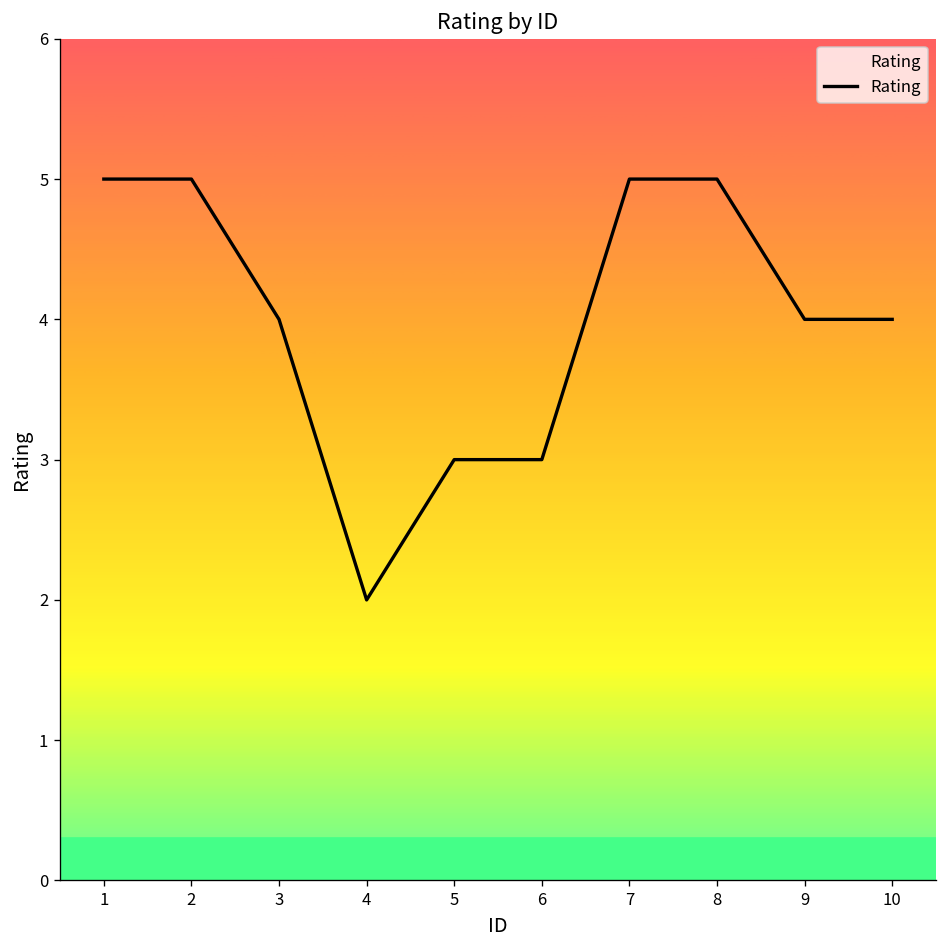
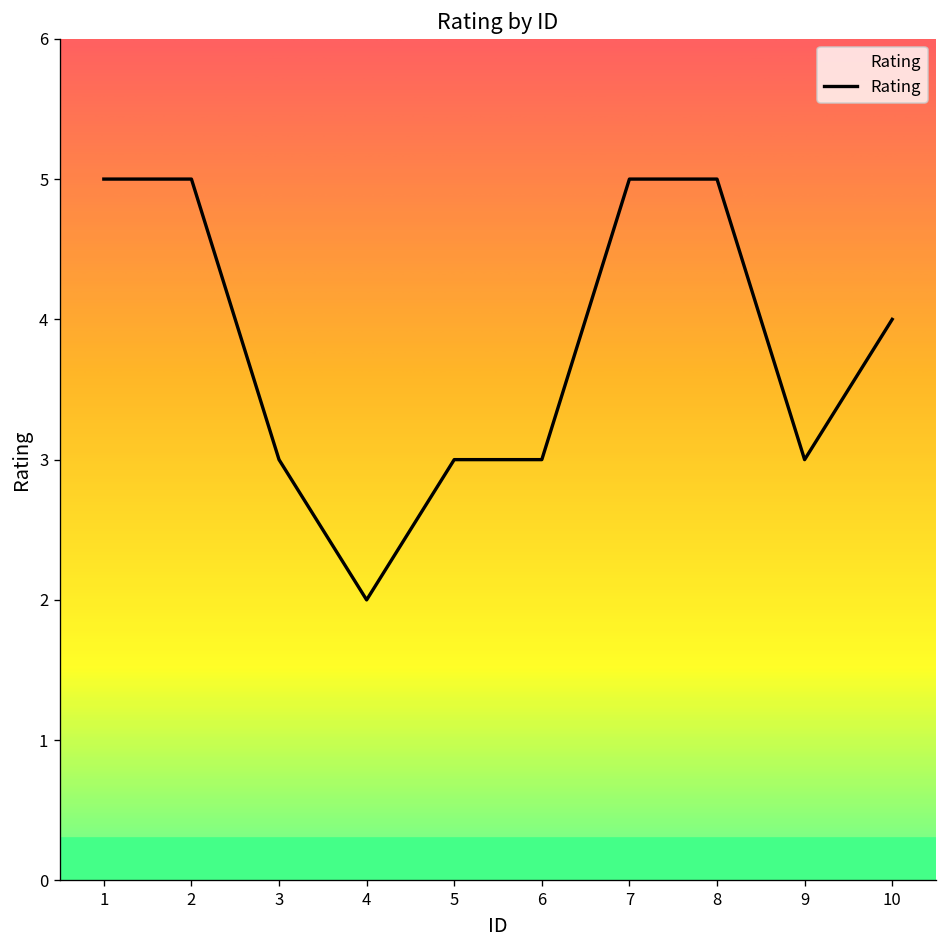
3: 4 -> 3
9: 4 -> 3
